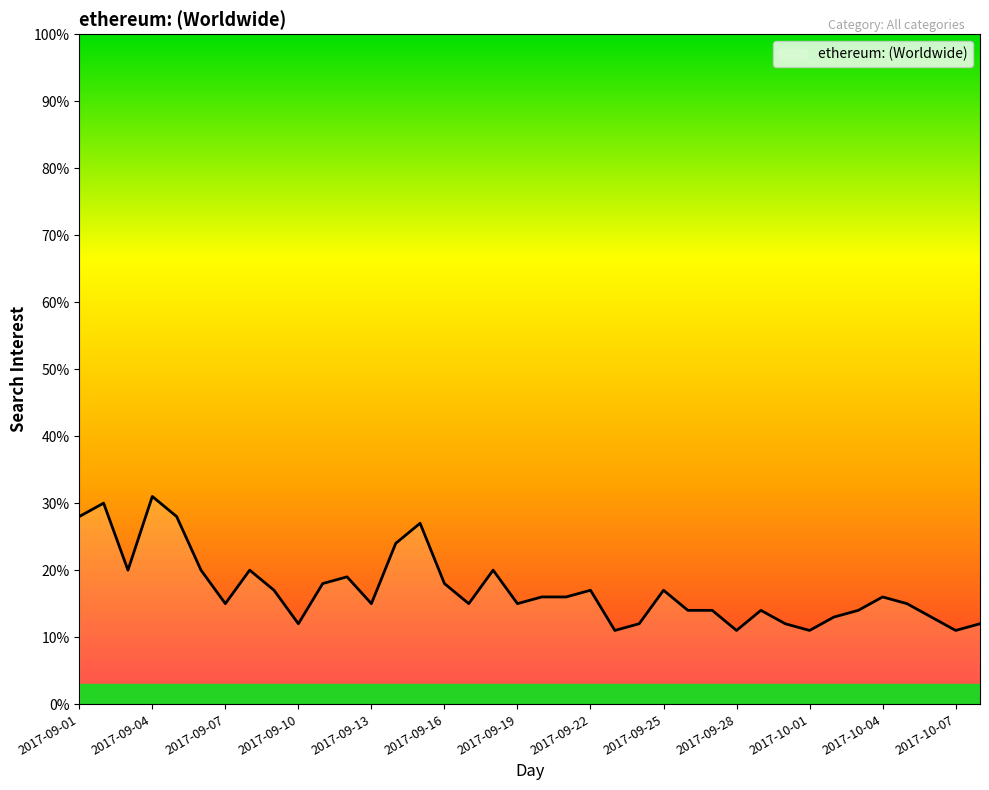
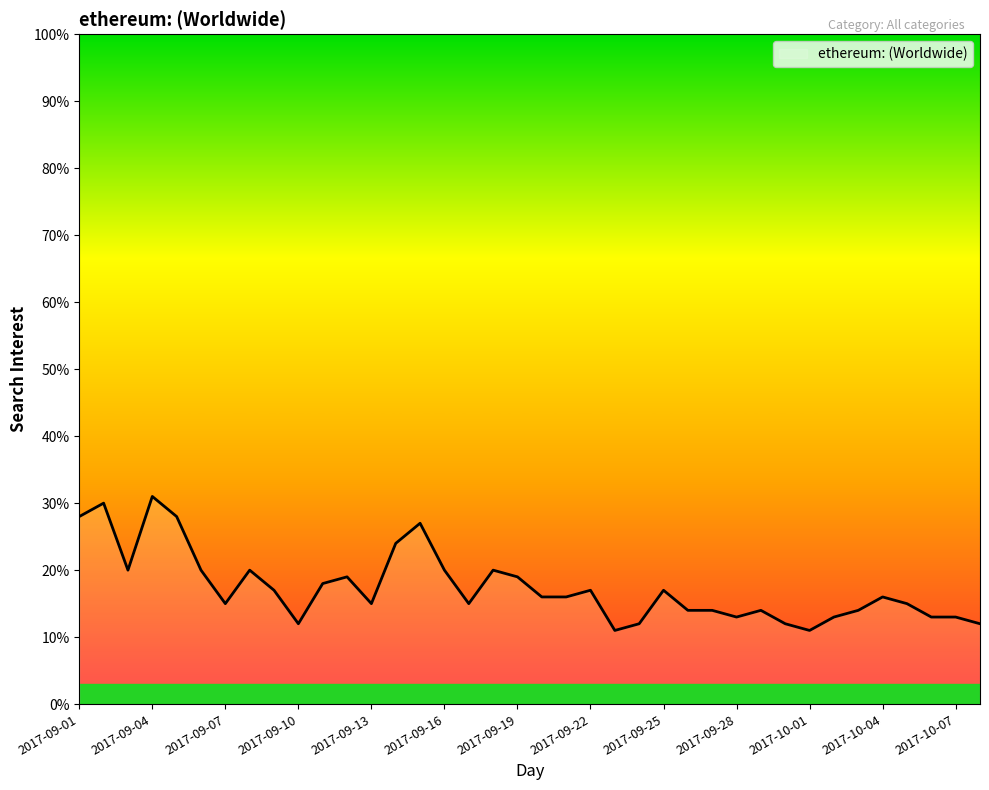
2017-09-16: 18% -> 20%
2017-09-19: 15% -> 19%
2017-09-28: 11% -> 13%
2017-10-07: 11% -> 13%
